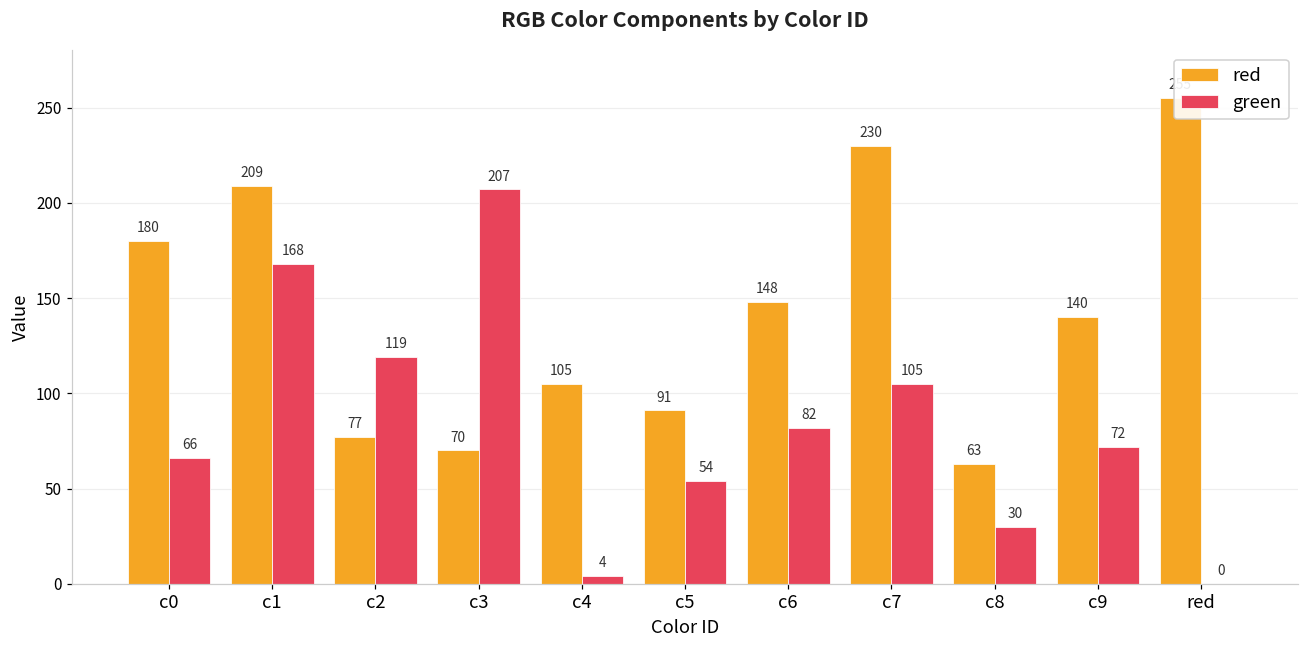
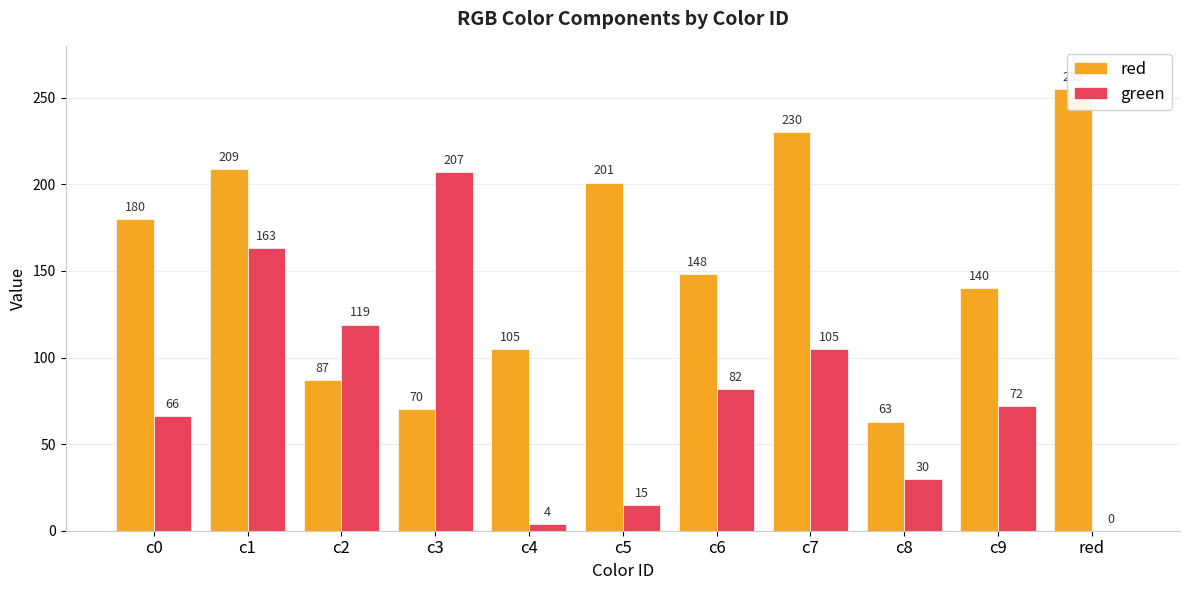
green, c1: 168 -> 163
red, c2: 77 -> 87
red, c5: 91 -> 201
green, c5: 54 -> 15
